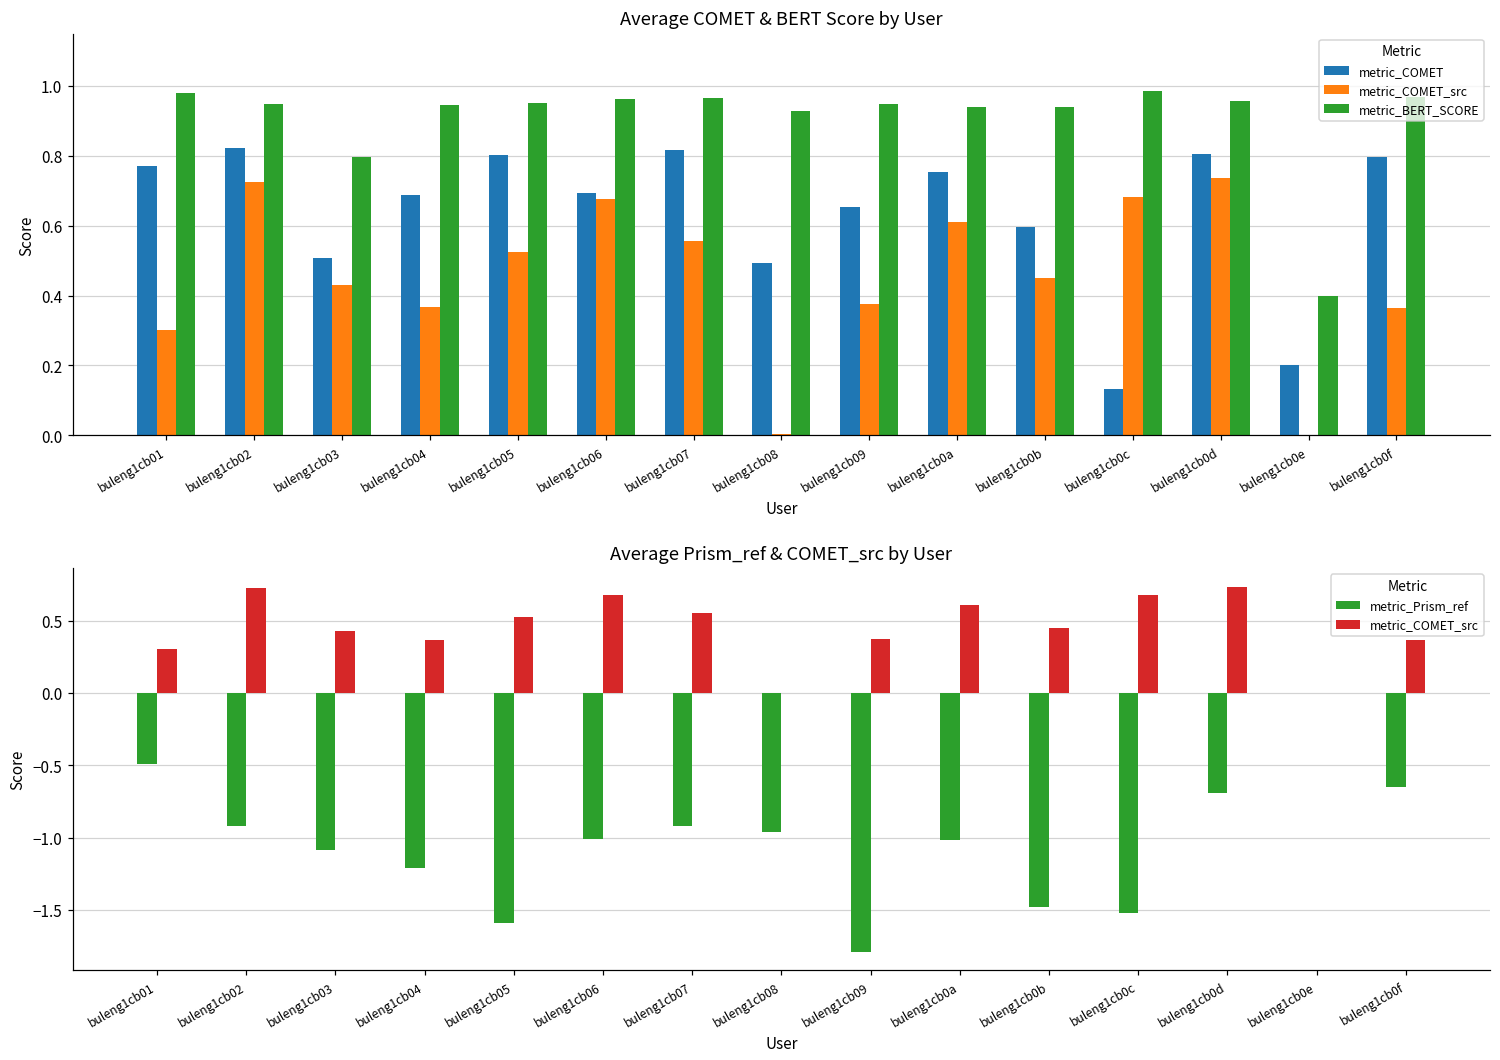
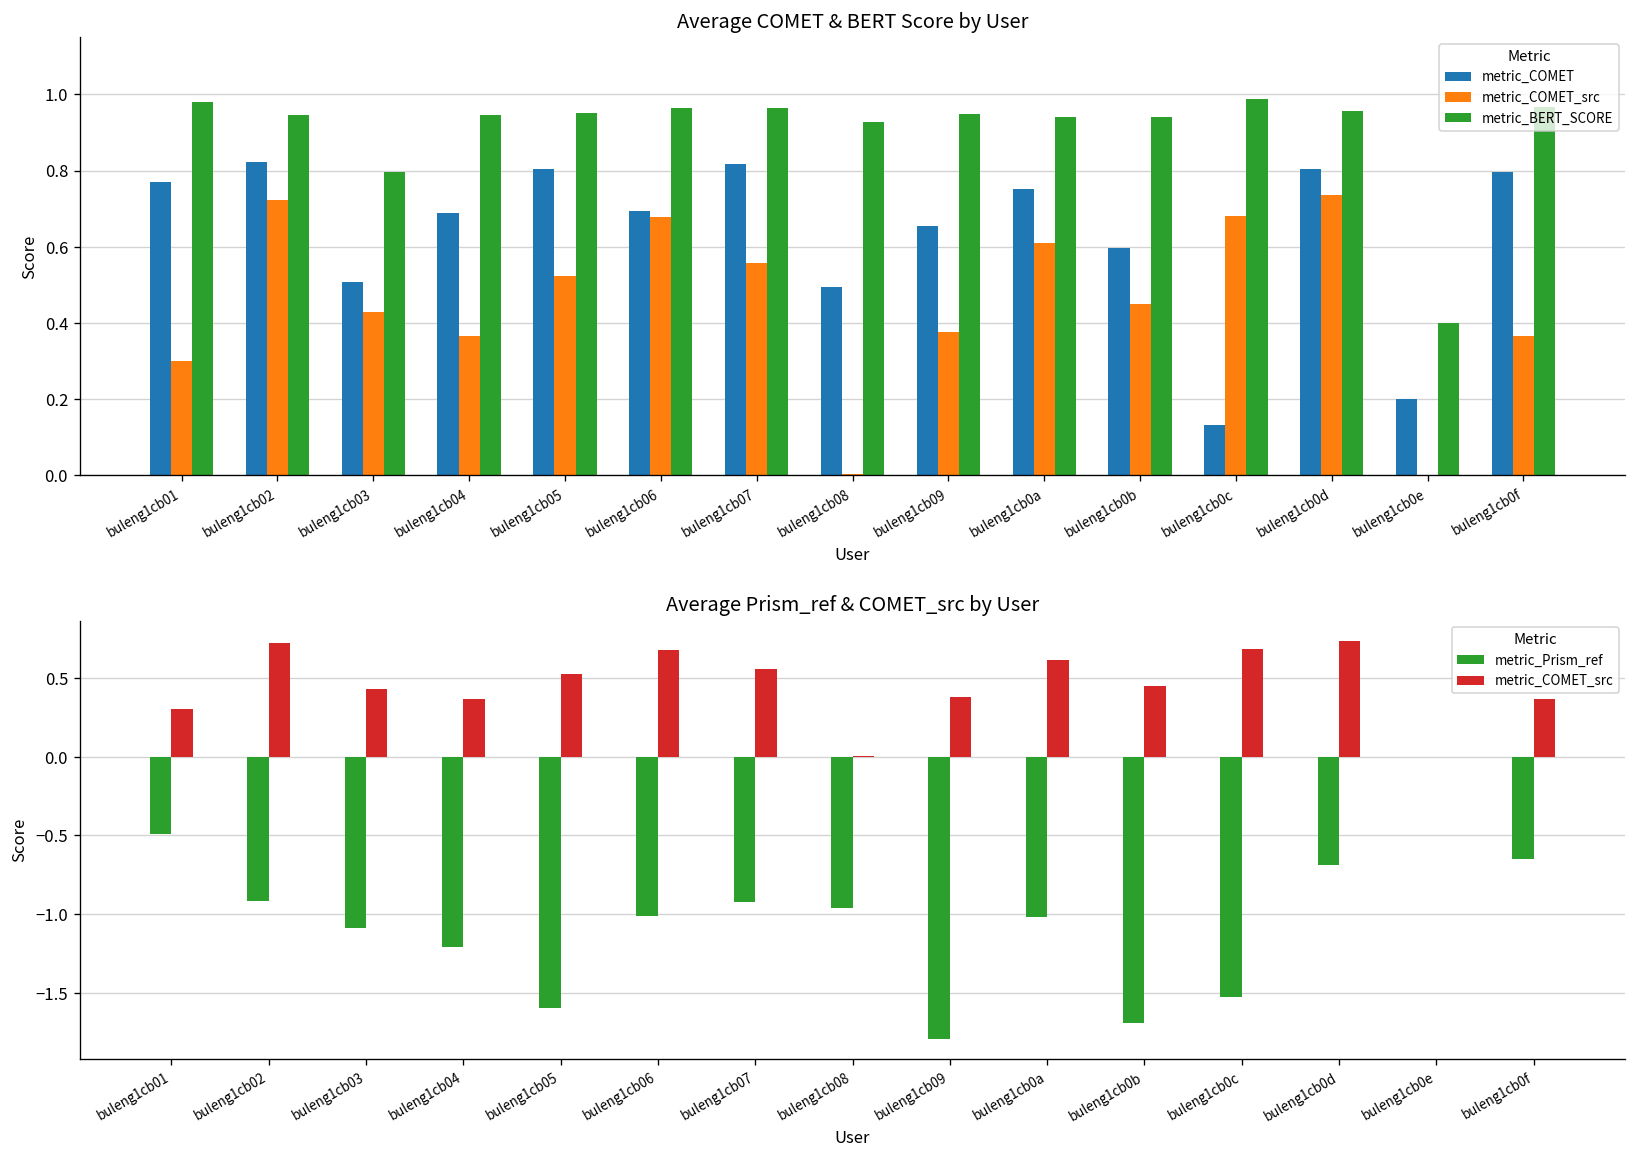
Average Prism_ref & COMET_src by User, metric_Prism_ref, buleng1cb0b: -1.48 -> -1.69
